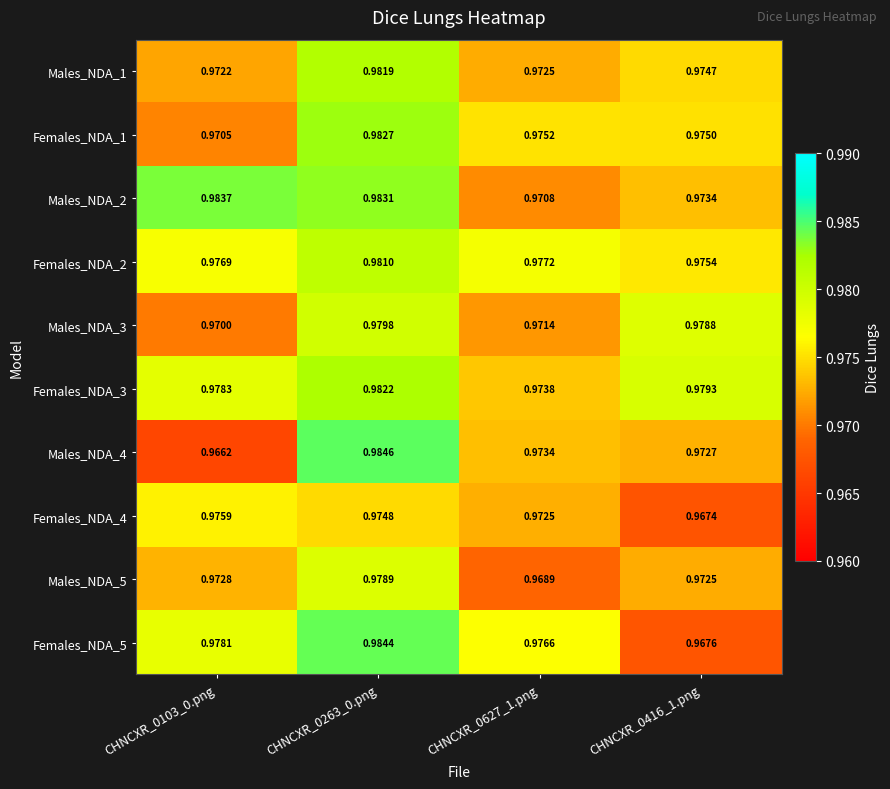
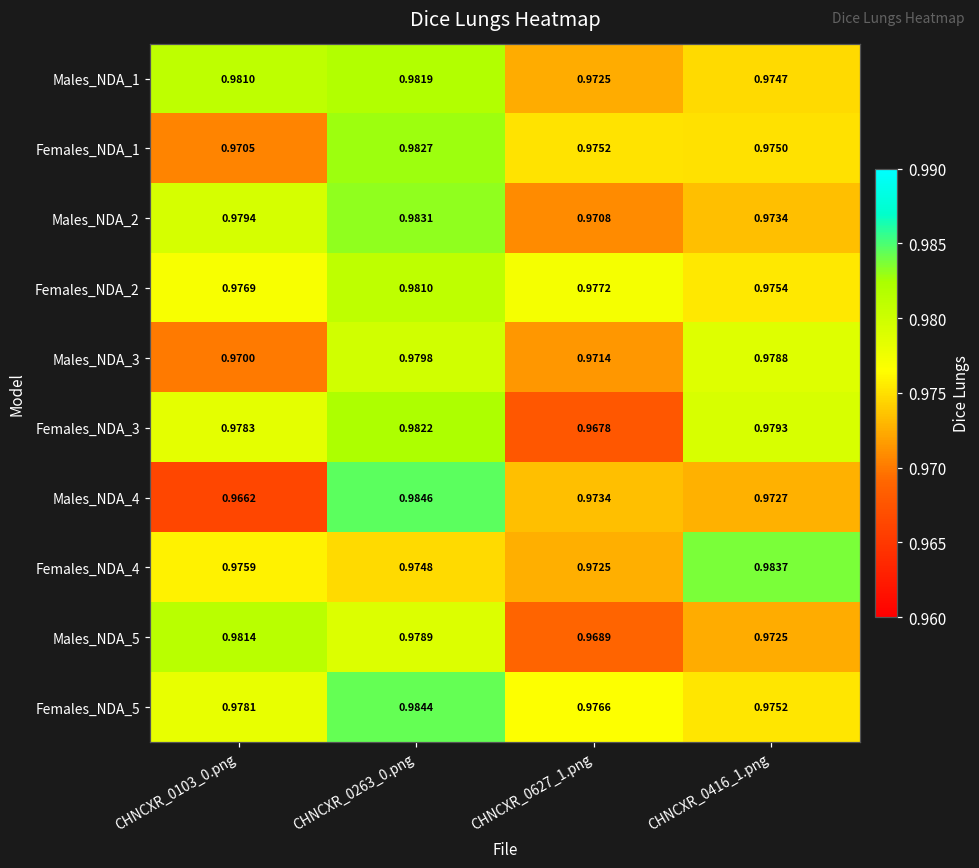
Males_NDA_1, CHNCXR_0103_0.png: 0.9722 -> 0.9810
Males_NDA_2, CHNCXR_0103_0.png: 0.9837 -> 0.9794
Females_NDA_3, CHNCXR_0627_1.png: 0.9738 -> 0.9678
Females_NDA_4, CHNCXR_0416_1.png: 0.9674 -> 0.9837
Males_NDA_5, CHNCXR_0103_0.png: 0.9728 -> 0.9814
Females_NDA_5, CHNCXR_0416_1.png: 0.9676 -> 0.9752
